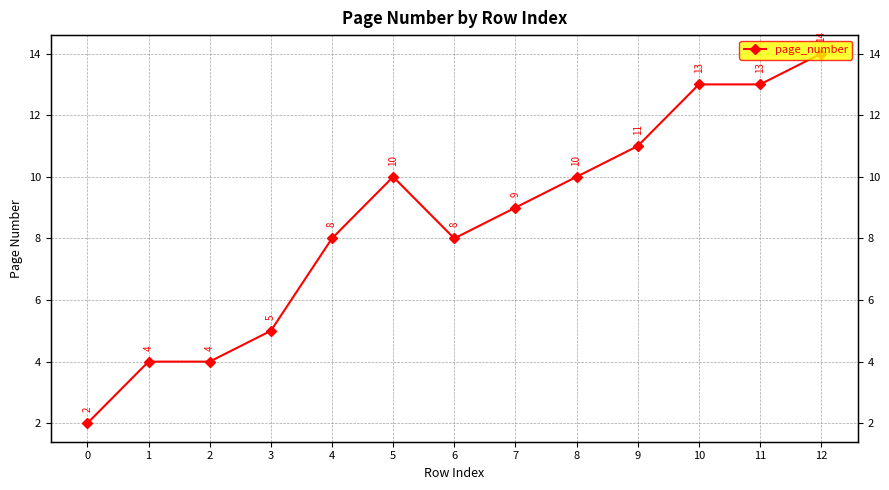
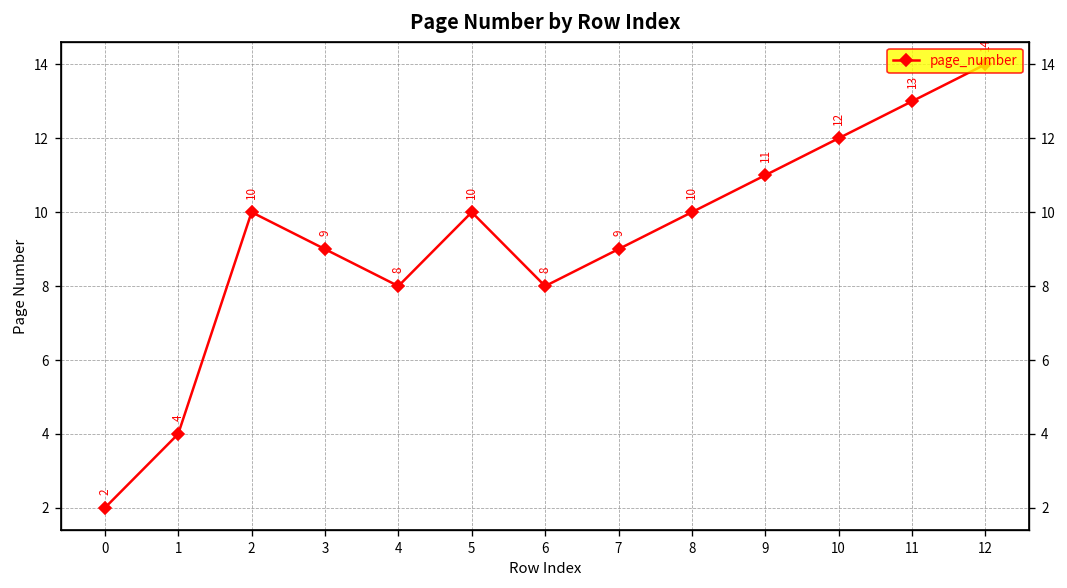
2: 4 -> 10
3: 5 -> 9
10: 13 -> 12
